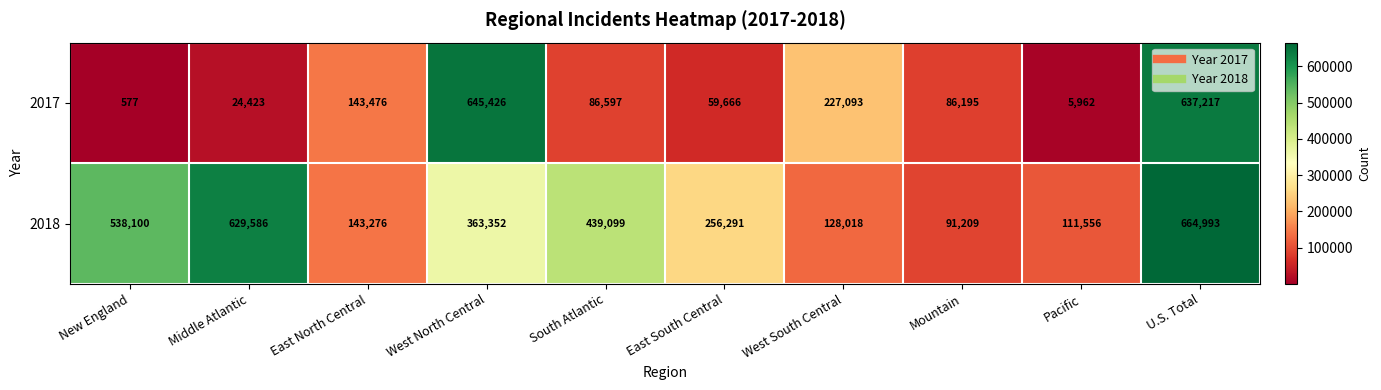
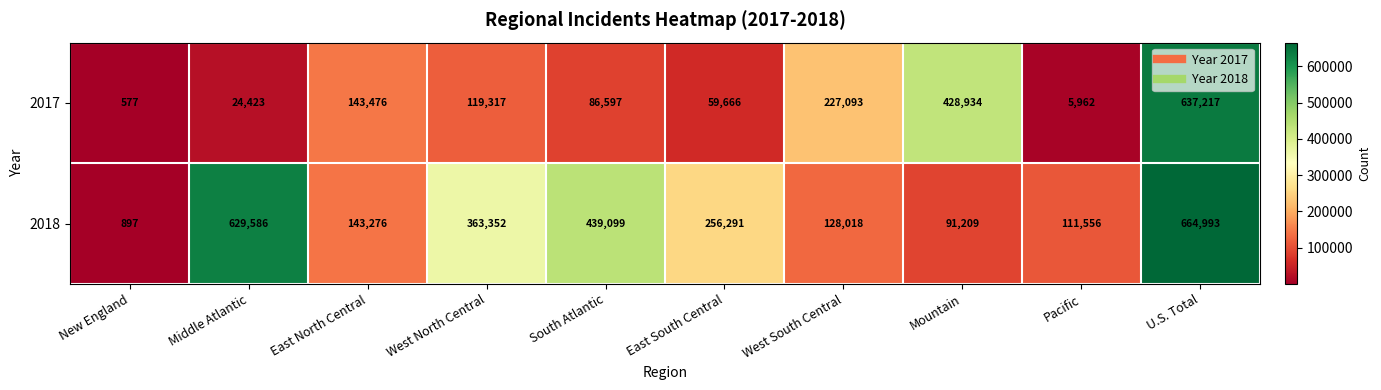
2017, West North Central: 645,426 -> 119,317
2017, Mountain: 86,195 -> 428,934
2018, New England: 538,100 -> 897
